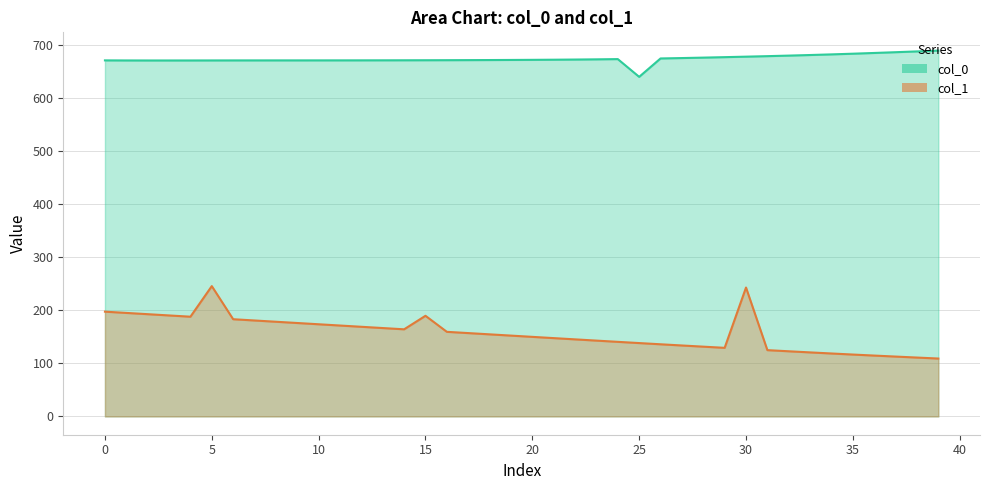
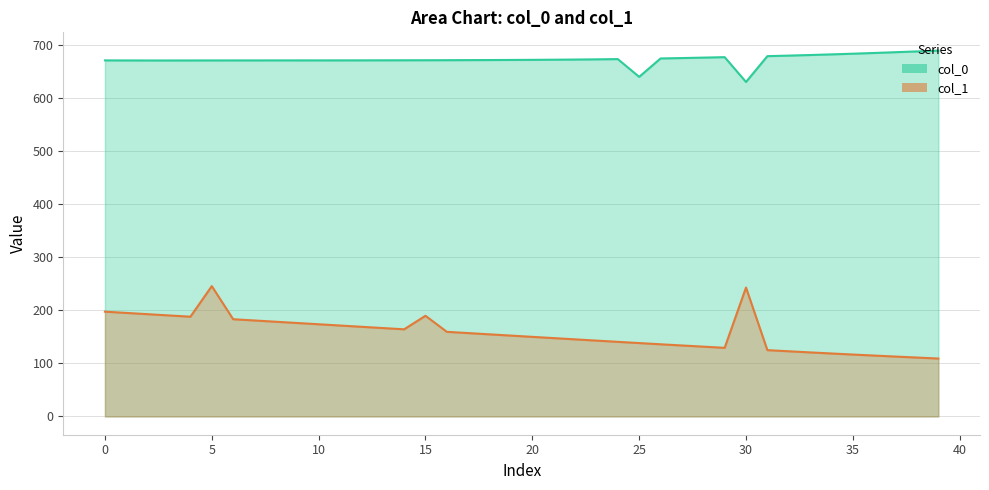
col_0, 30: 680 -> 630
